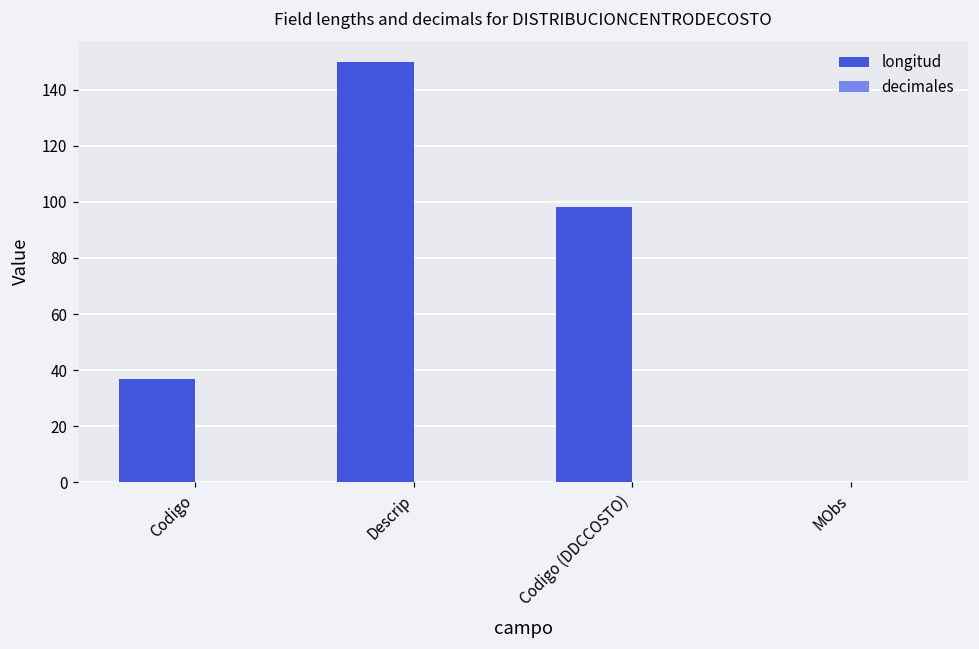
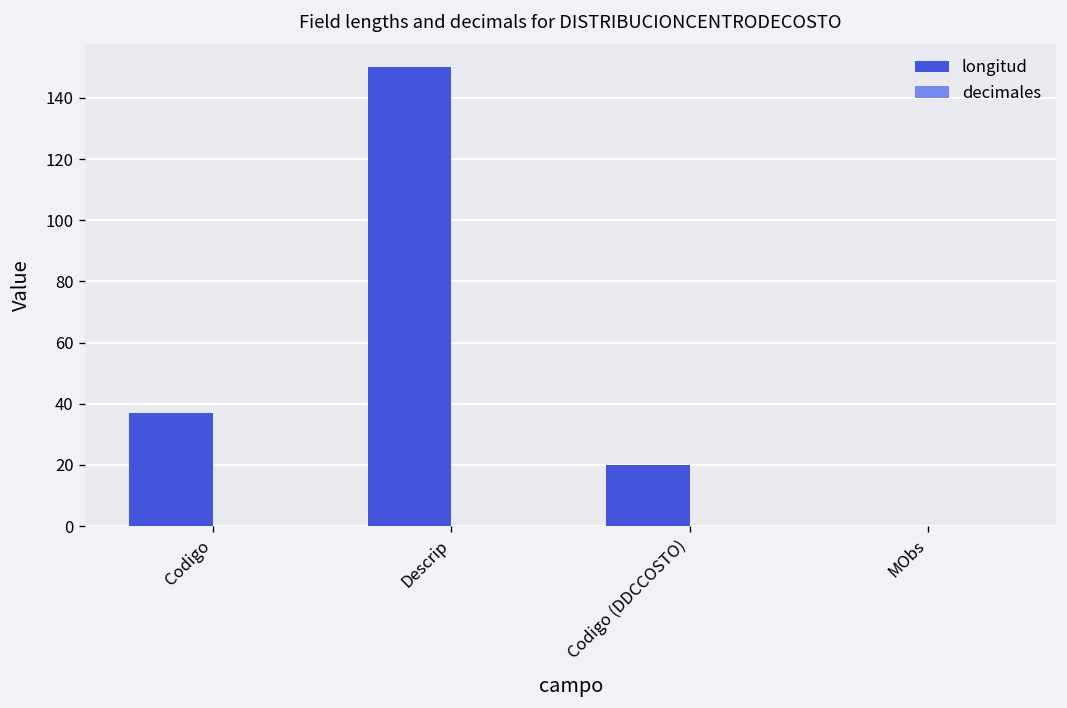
longitud, Codigo (DDCCOSTO): 98 -> 20
